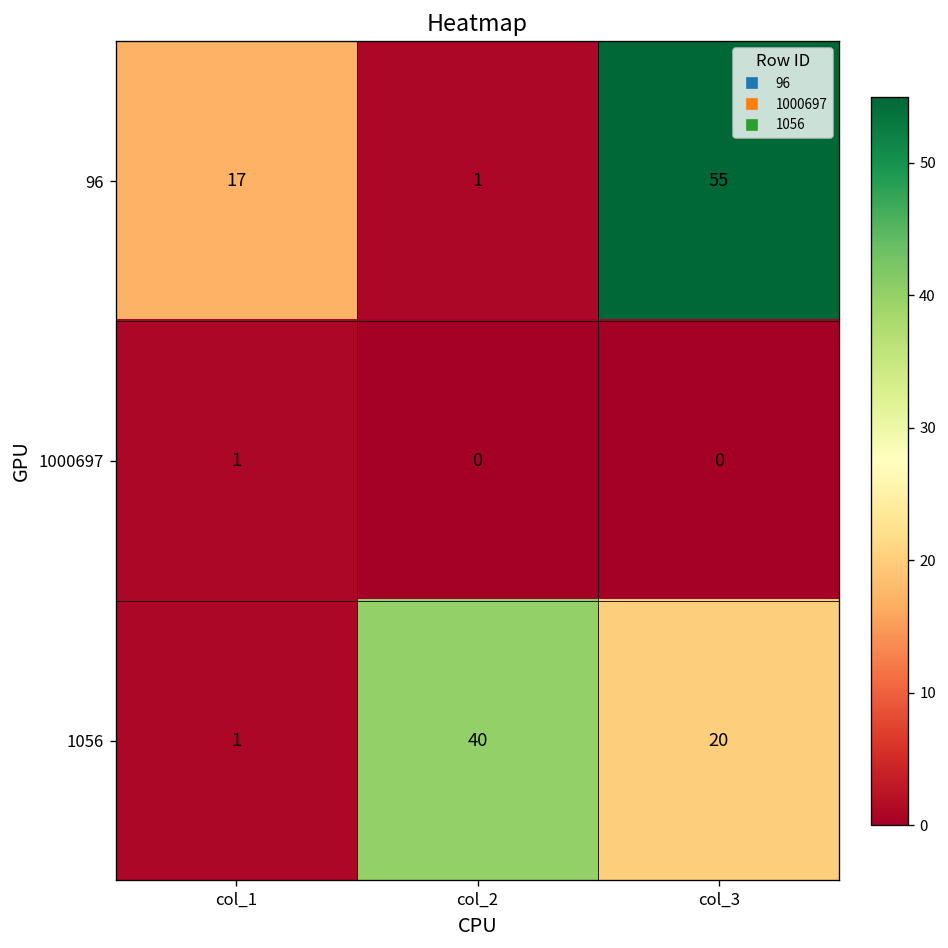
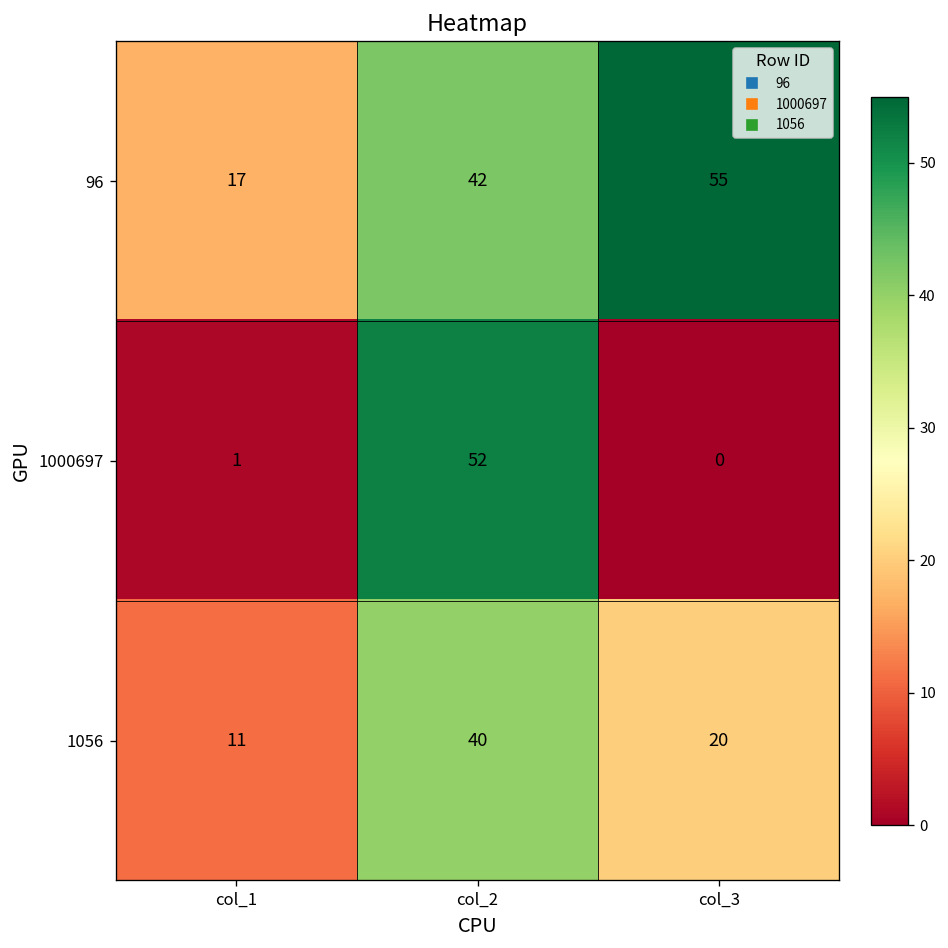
96, col_2: 1 -> 42
1000697, col_2: 0 -> 52
1056, col_1: 1 -> 11
